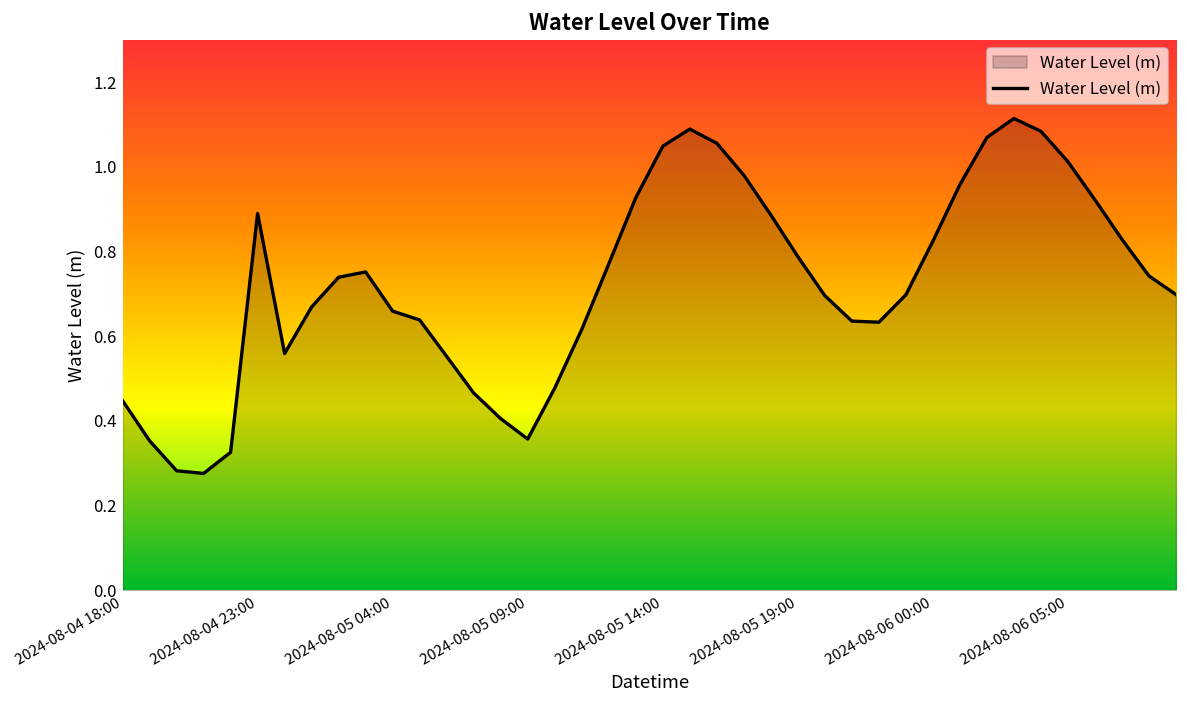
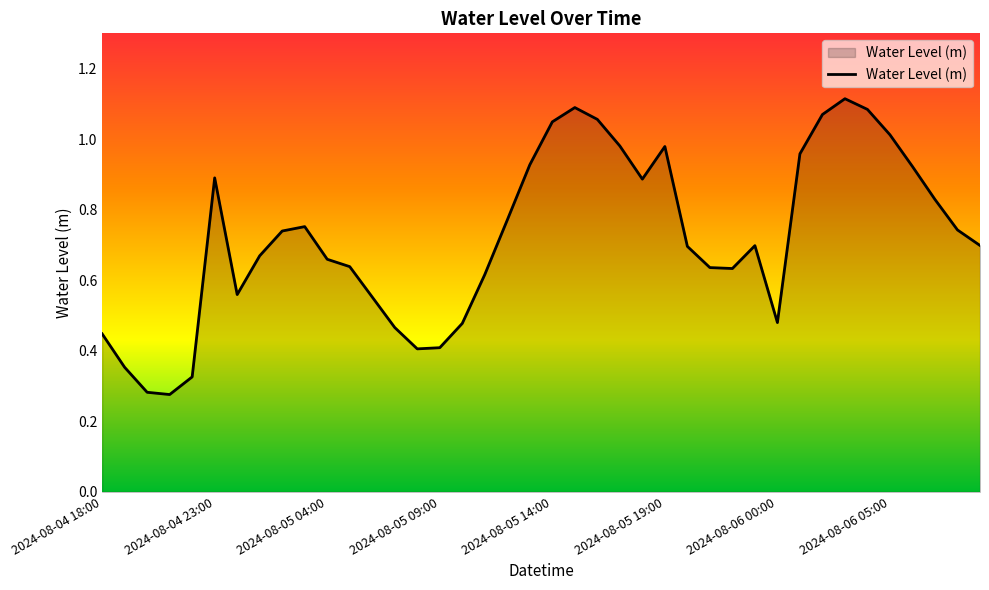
2024-08-05 09:00: 0.36 -> 0.41
2024-08-05 19:00: 0.79 -> 0.98
2024-08-06 00:00: 0.82 -> 0.48
